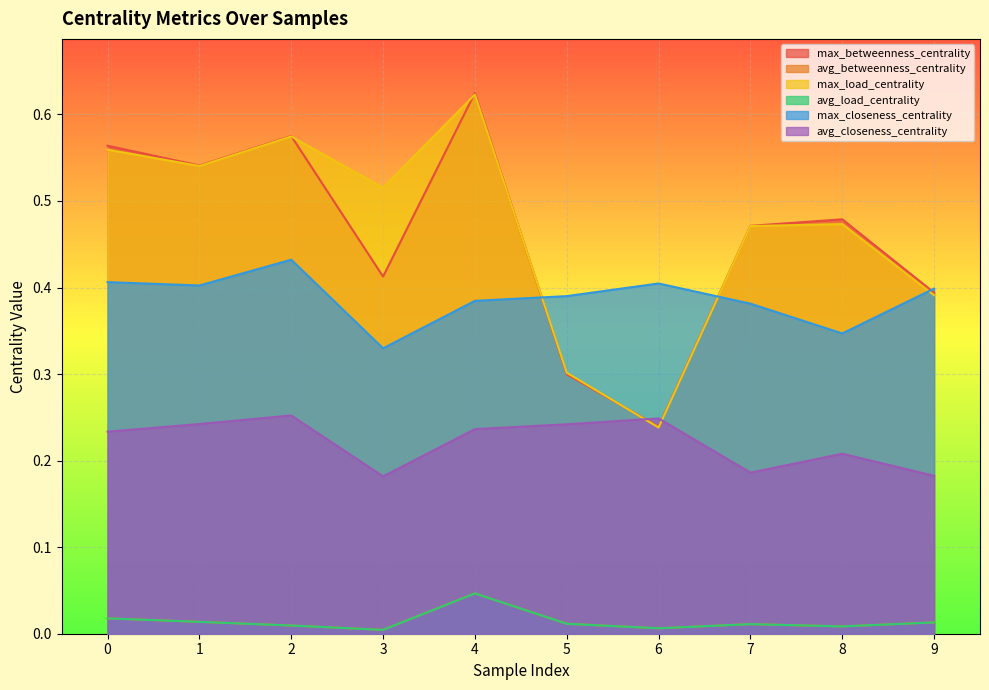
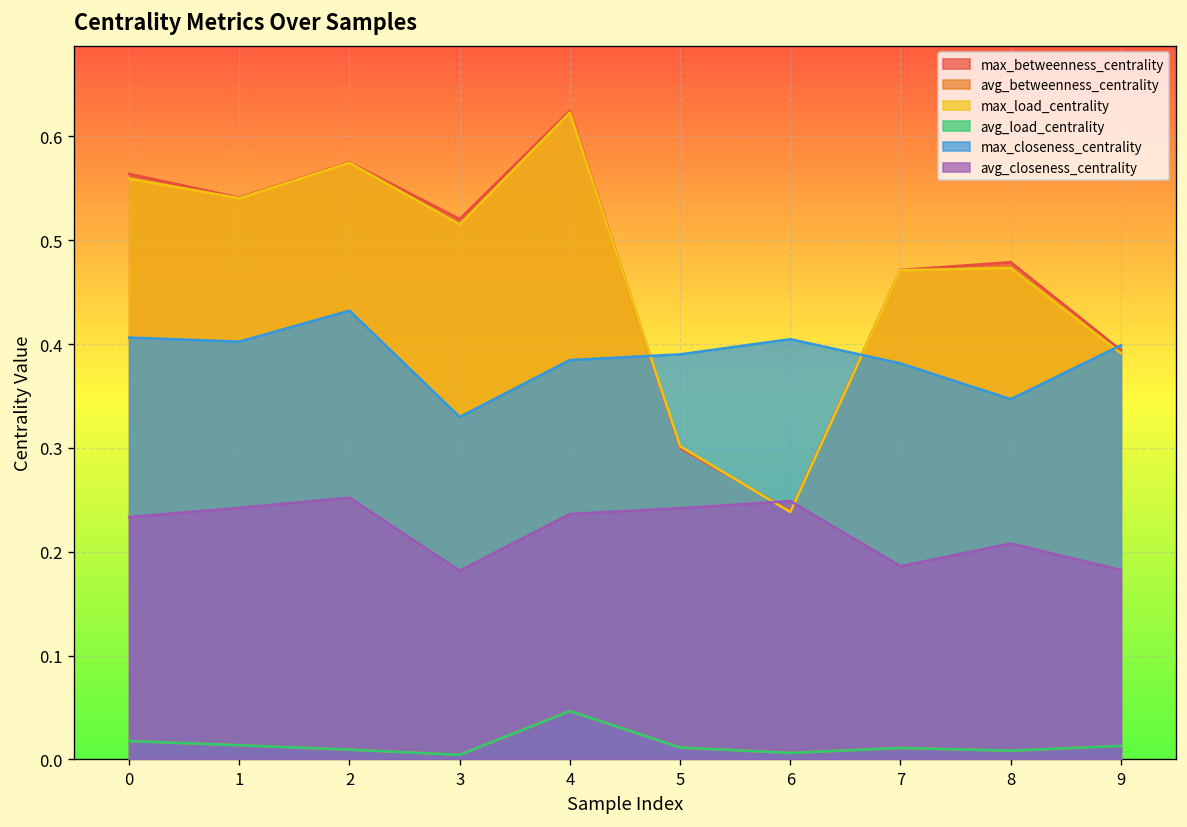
max_betweenness_centrality, 3: 0.41 -> 0.52
